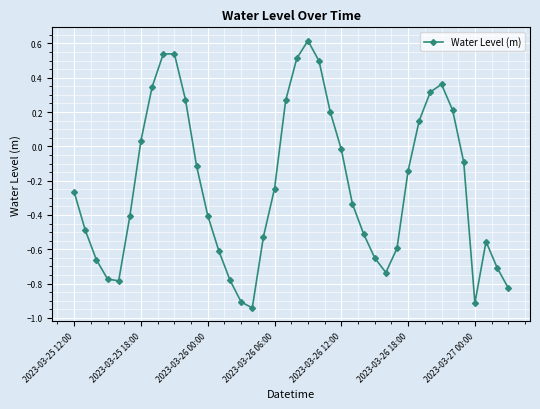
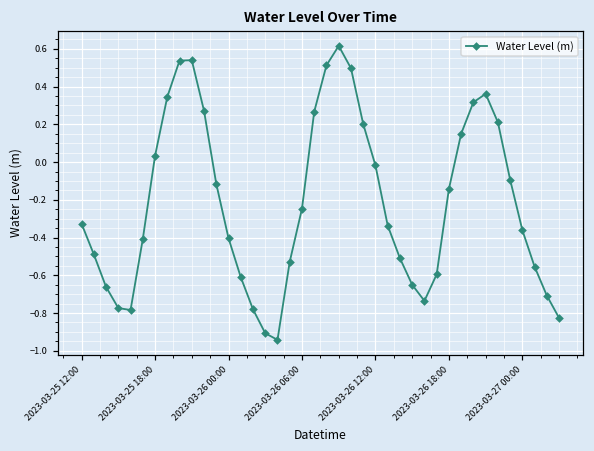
2023-03-25 12:00: -0.27 -> -0.33
2023-03-27 00:00: -0.91 -> -0.36
